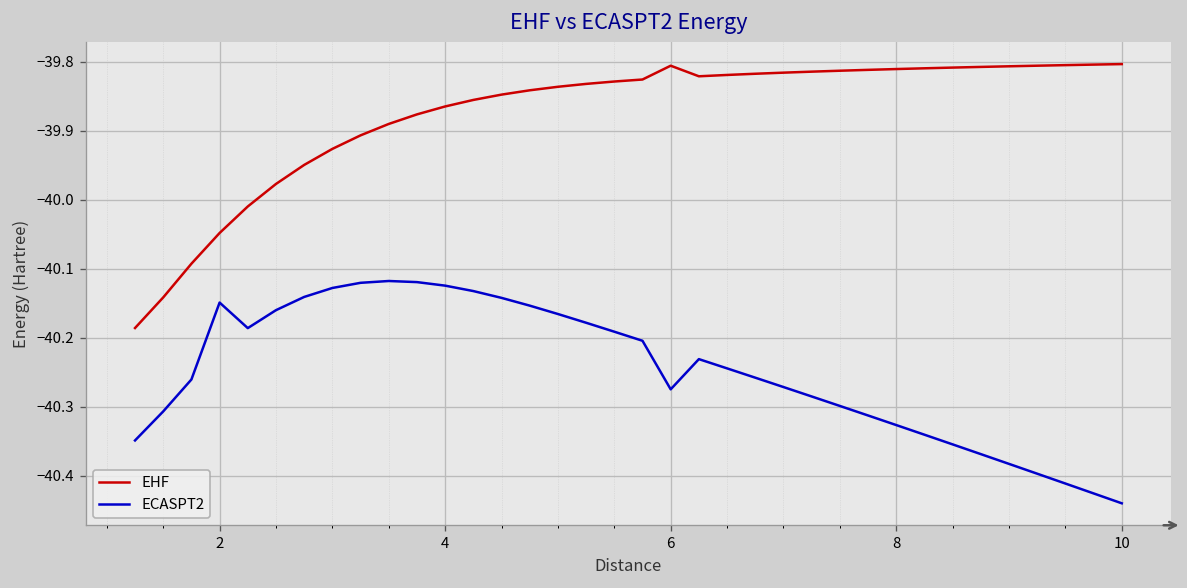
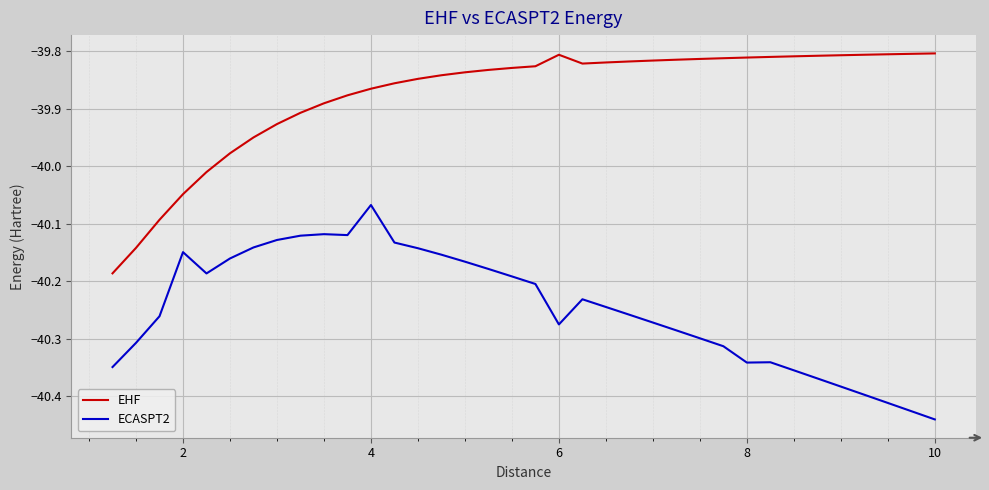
ECASPT2, 4: -40.12 -> -40.07
ECASPT2, 8: -40.33 -> -40.34
